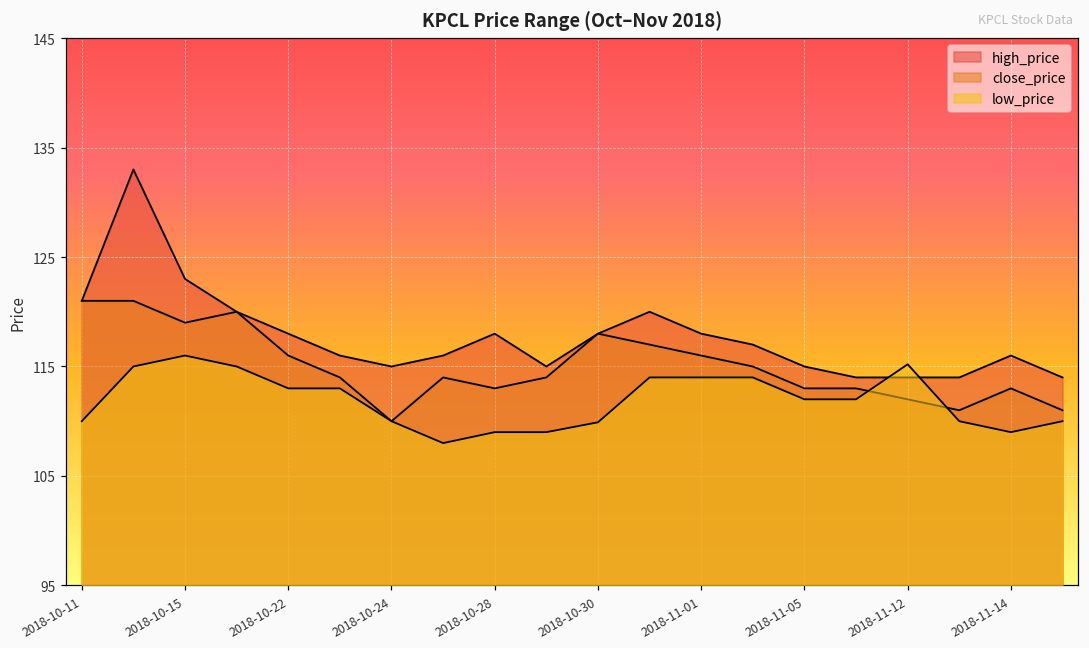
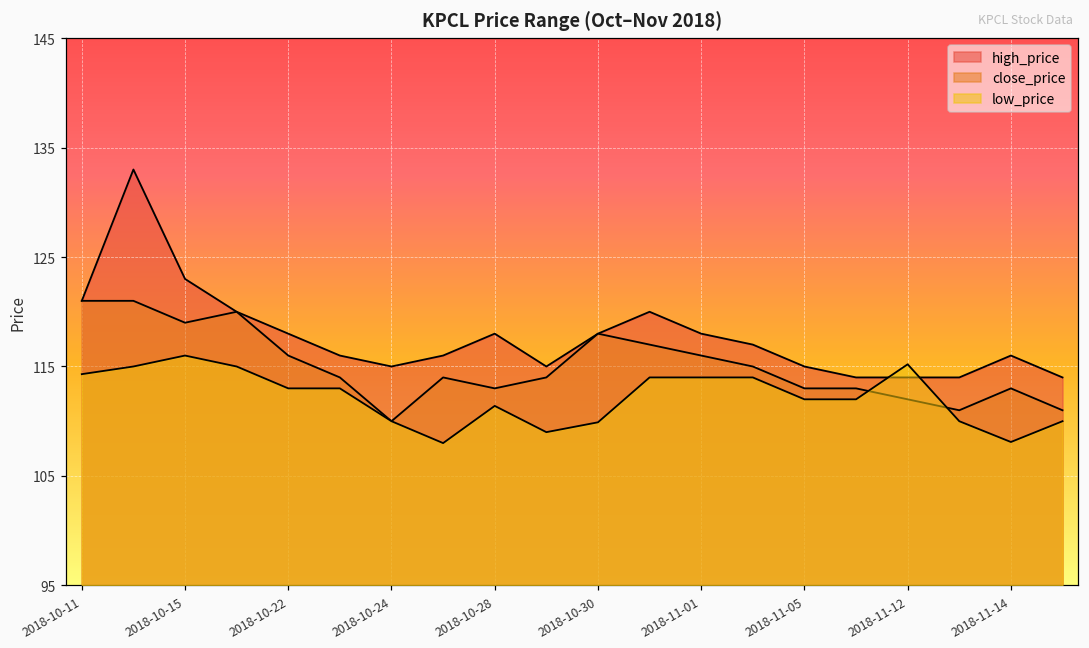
low_price, 2018-10-11: 110 -> 114
low_price, 2018-10-28: 109 -> 111
low_price, 2018-11-14: 109 -> 108
